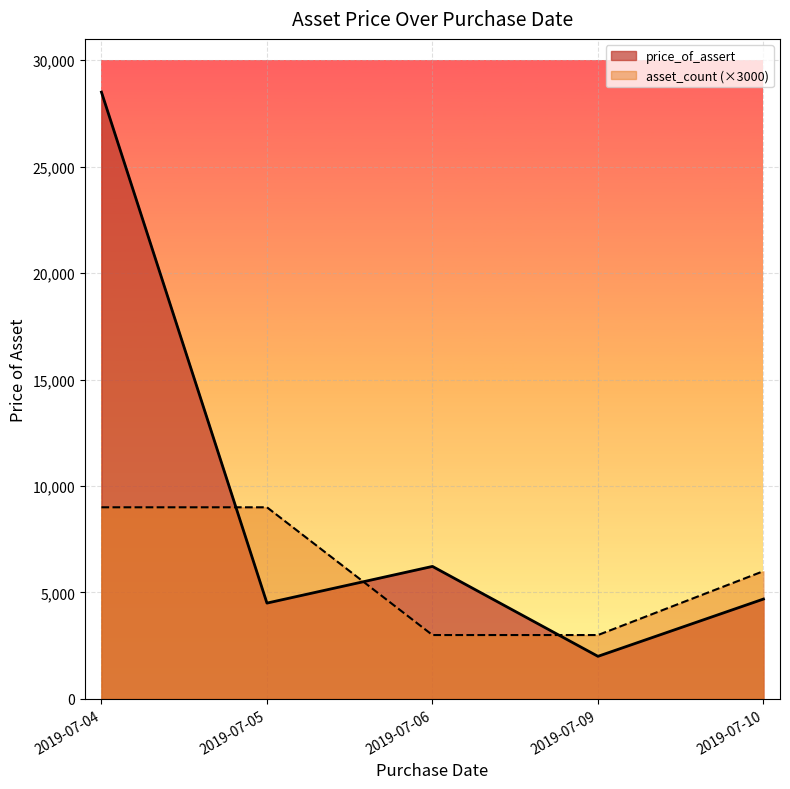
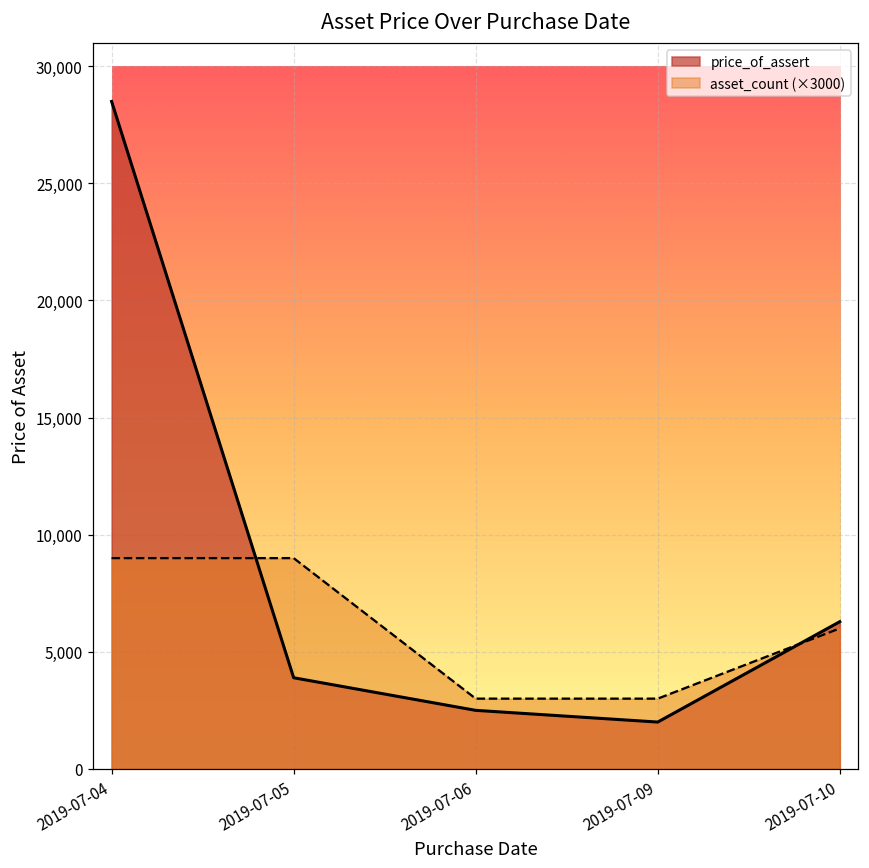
price_of_assert, 2019-07-05: 4,500 -> 3,900
price_of_assert, 2019-07-06: 6,200 -> 2,500
price_of_assert, 2019-07-10: 4,700 -> 6,300
